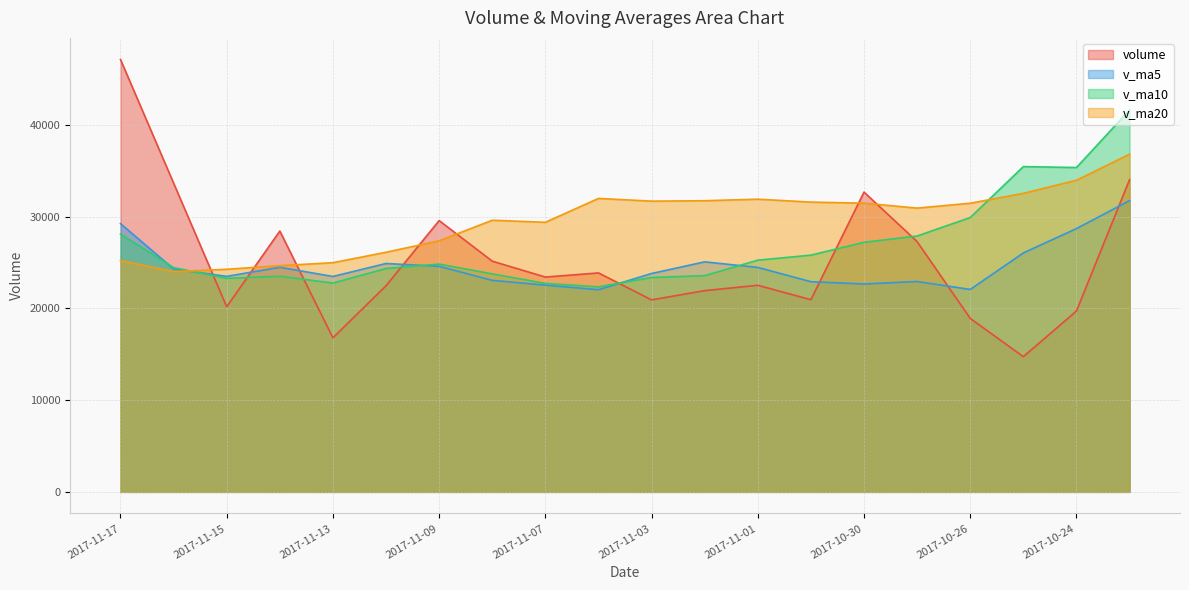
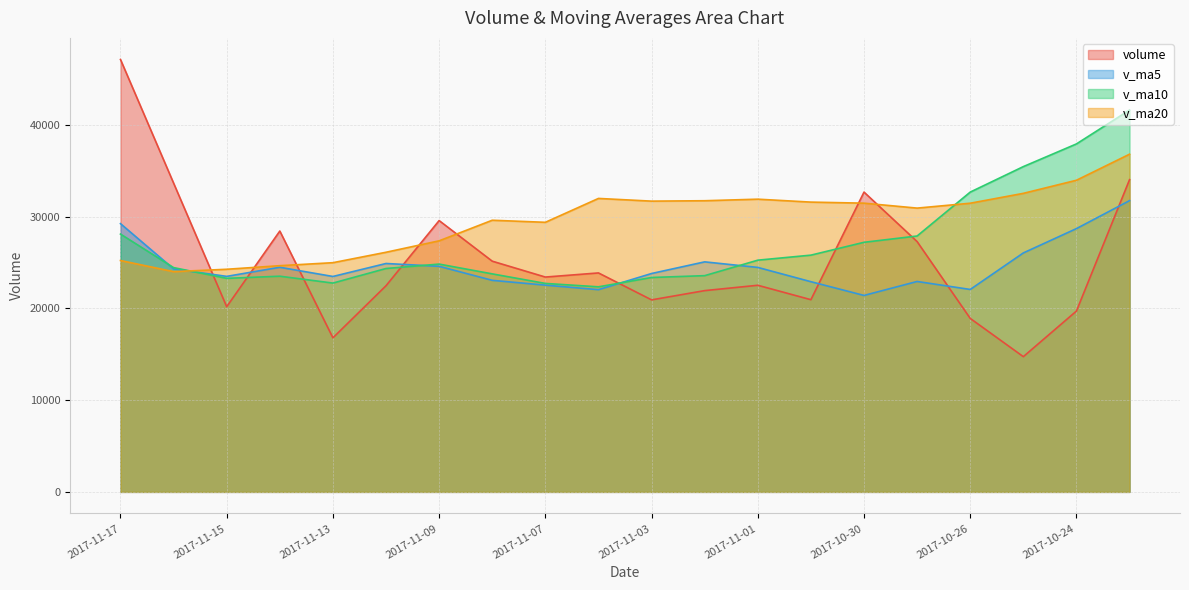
v_ma5, 2017-10-30: 23000 -> 21000
v_ma10, 2017-10-26: 30000 -> 33000
v_ma10, 2017-10-24: 35000 -> 38000
